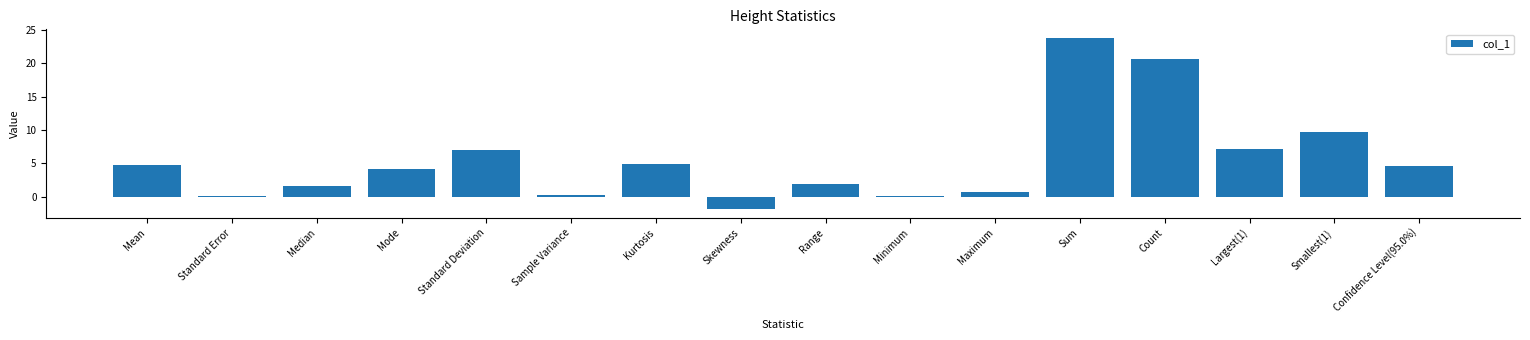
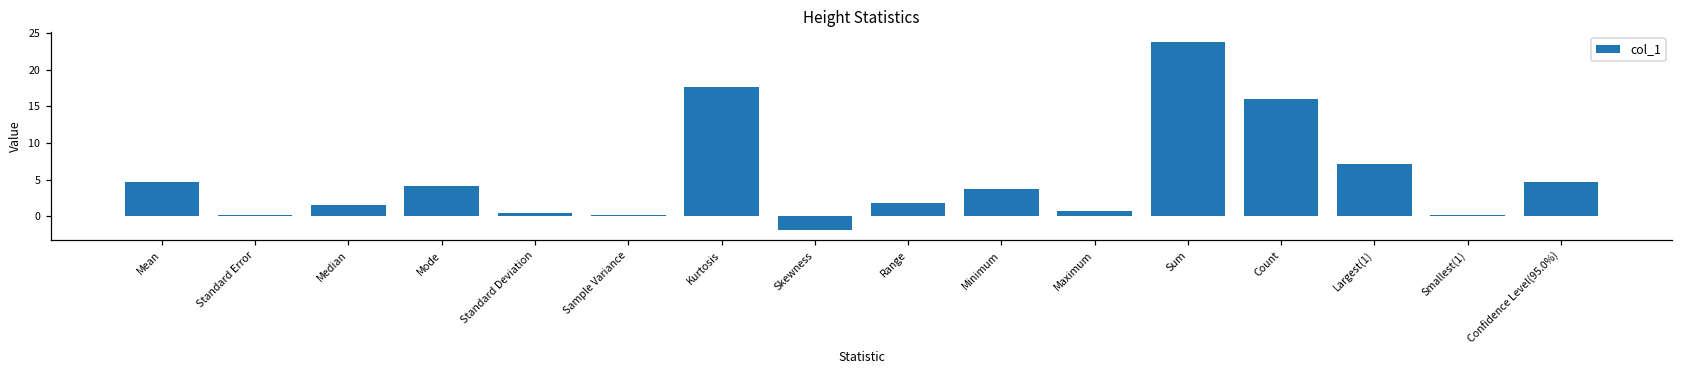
Standard Deviation: 7 -> 0
Kurtosis: 5 -> 18
Minimum: 0 -> 4
Count: 21 -> 16
Smallest(1): 10 -> 0
